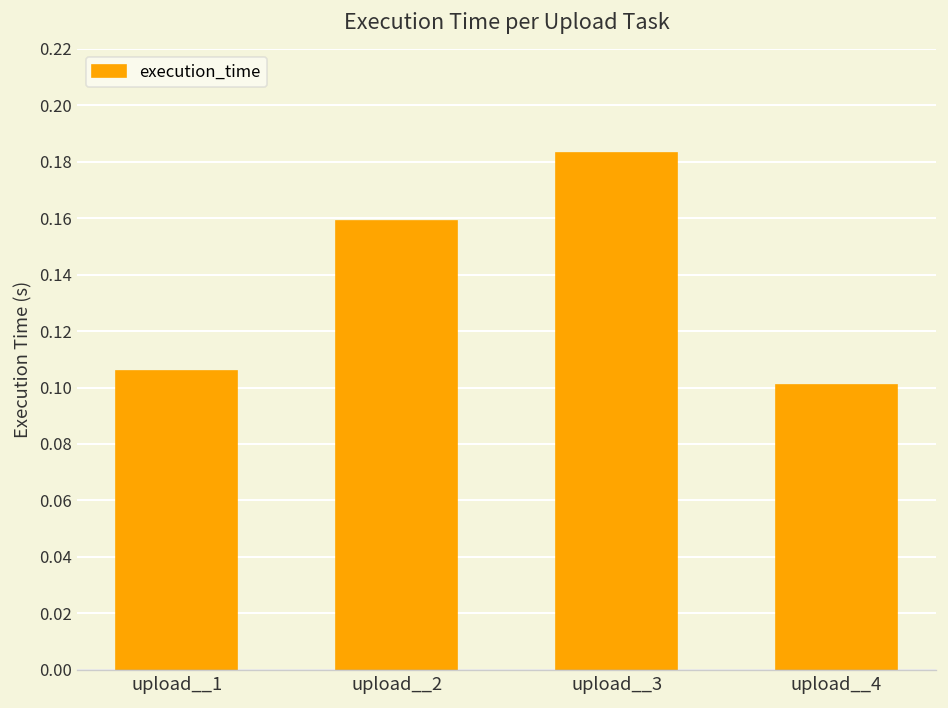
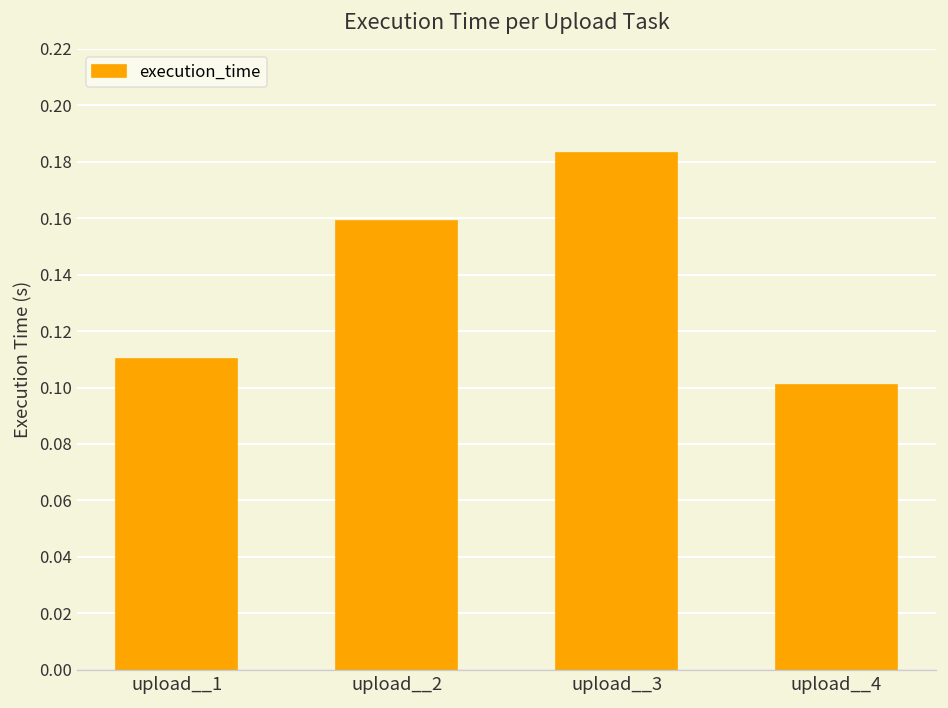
upload__1: 0.106 -> 0.110
